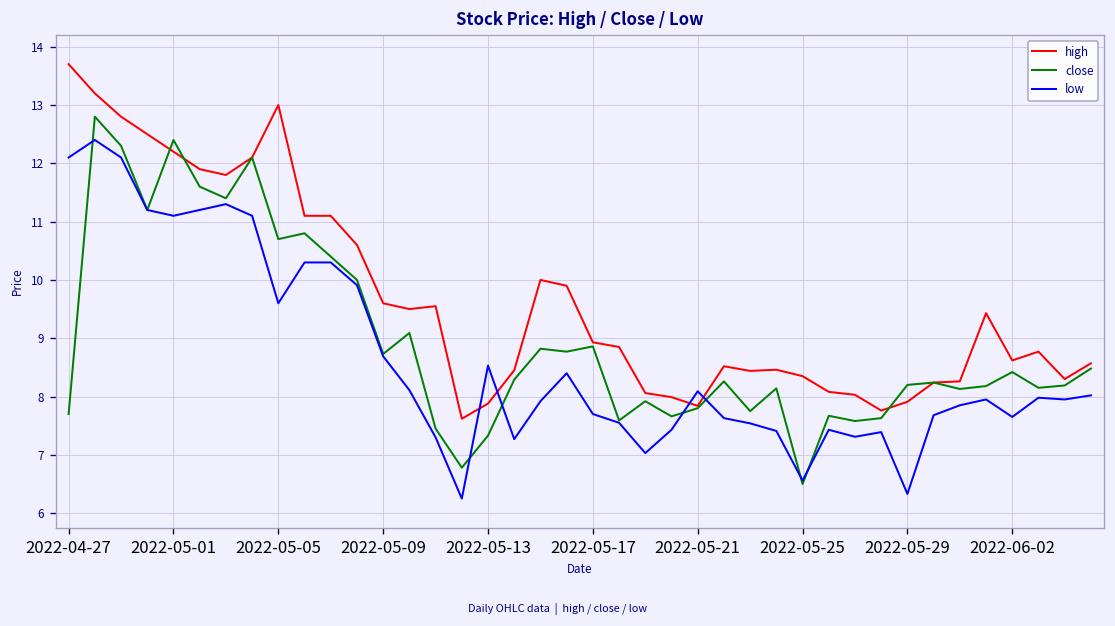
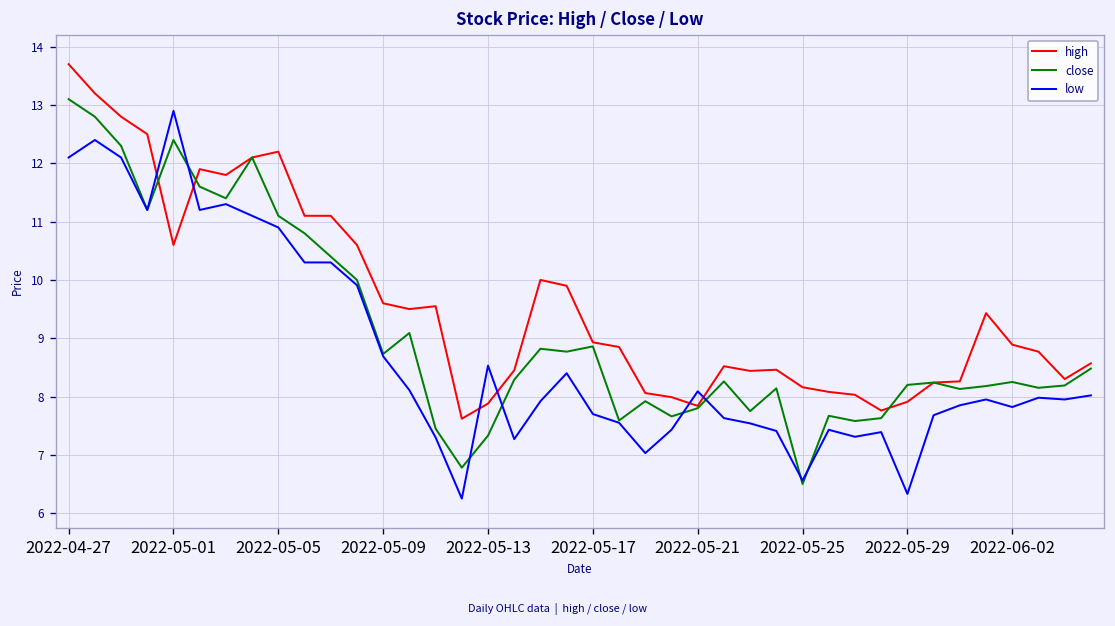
close, 2022-04-27: 7.7 -> 13.1
high, 2022-05-01: 12.2 -> 10.6
low, 2022-05-01: 11.1 -> 12.9
high, 2022-05-05: 13.0 -> 12.2
close, 2022-05-05: 10.7 -> 11.1
low, 2022-05-05: 9.6 -> 10.9
high, 2022-05-25: 8.4 -> 8.2
high, 2022-06-02: 8.6 -> 8.9
close, 2022-06-02: 8.4 -> 8.3
low, 2022-06-02: 7.7 -> 7.8
